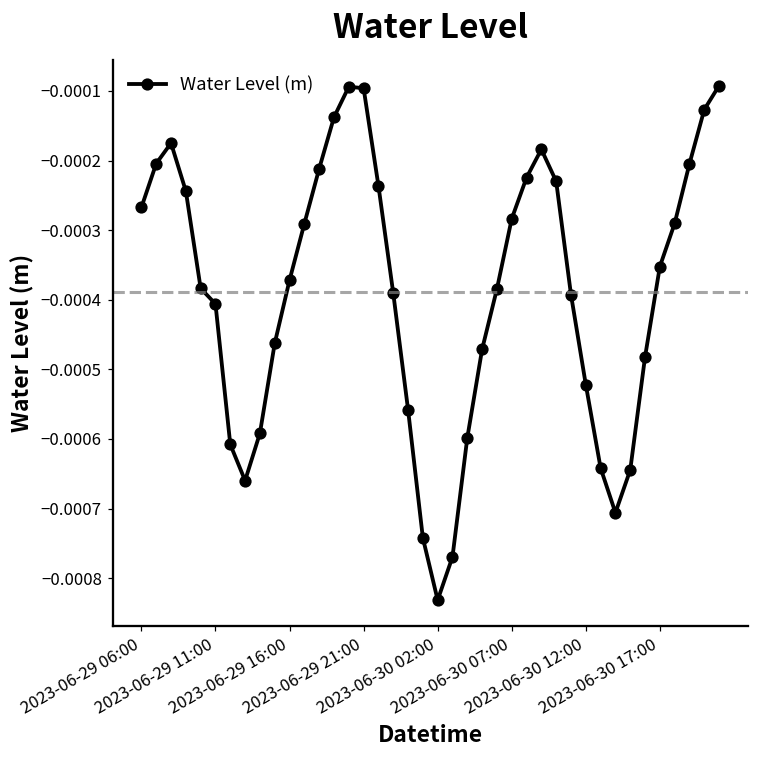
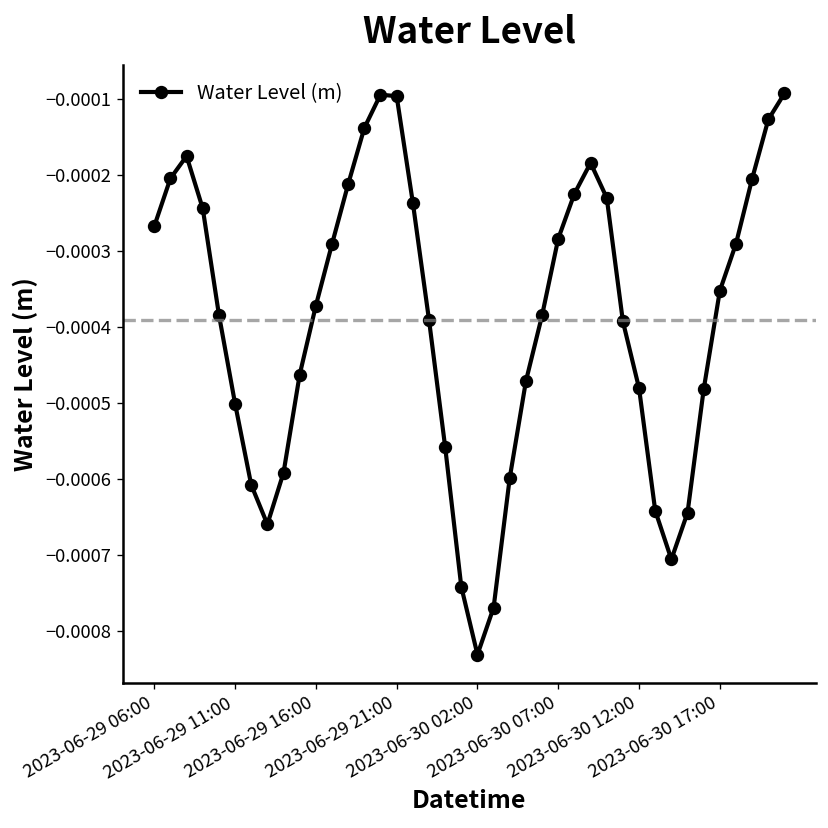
2023-06-29 11:00: -0.00041 -> -0.00050
2023-06-30 12:00: -0.00052 -> -0.00048
